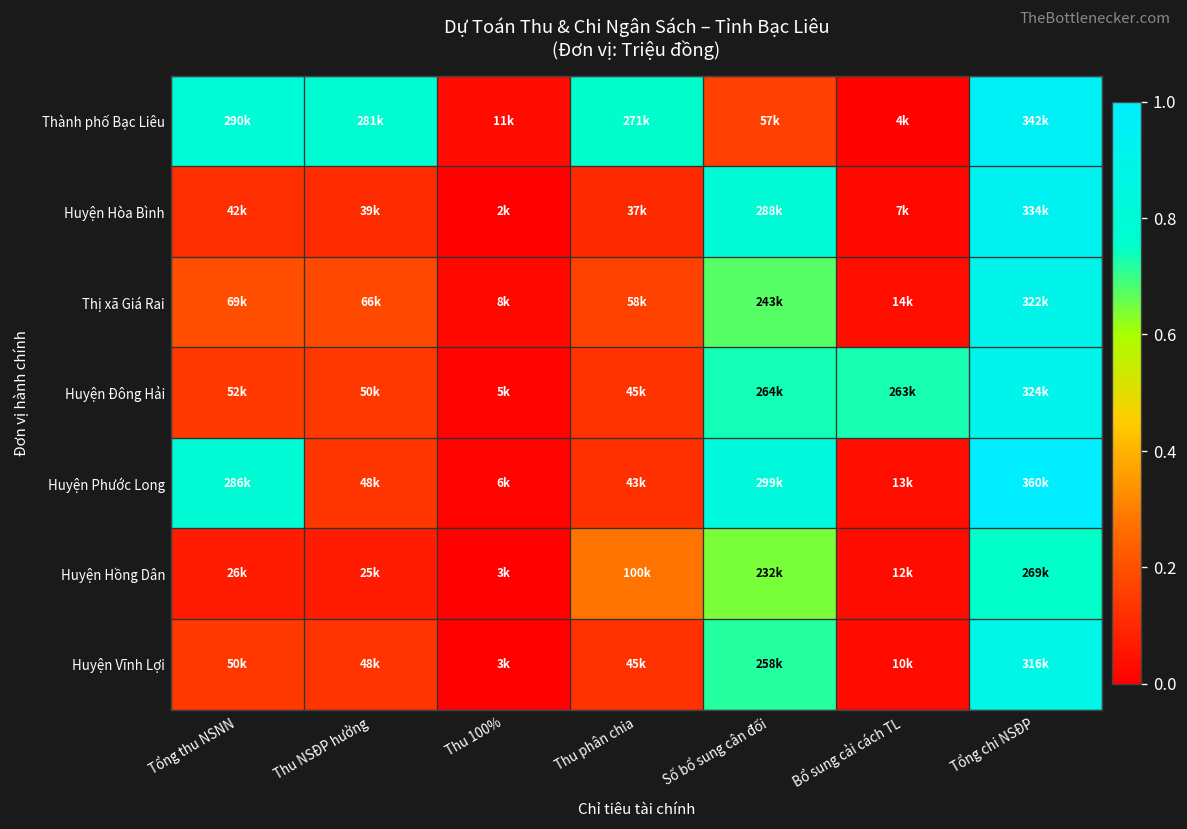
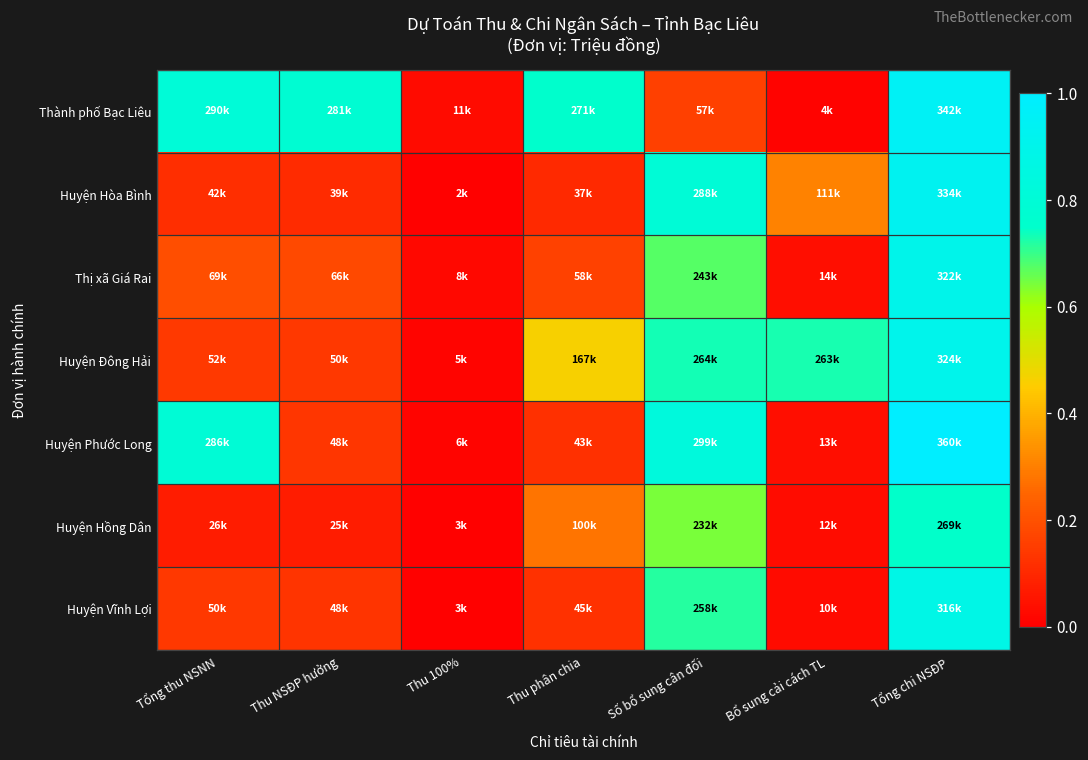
Huyện Hòa Bình, Bổ sung cải cách TL: 7k -> 111k
Huyện Đông Hải, Thu phân chia: 45k -> 167k
